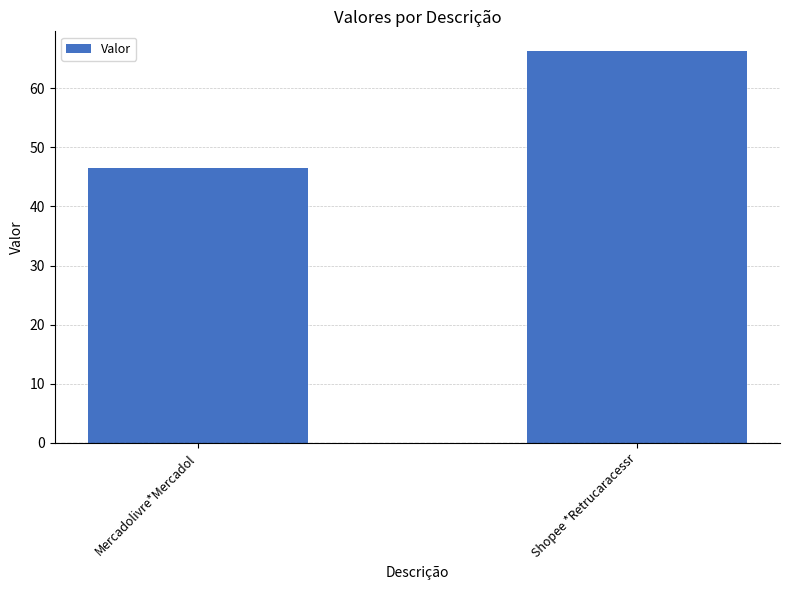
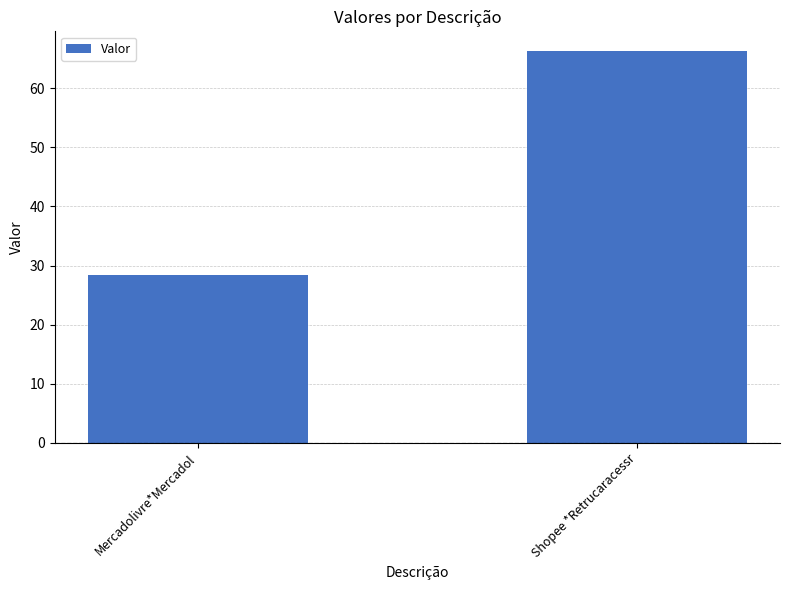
Mercadolivre*Mercadol: 46 -> 28
